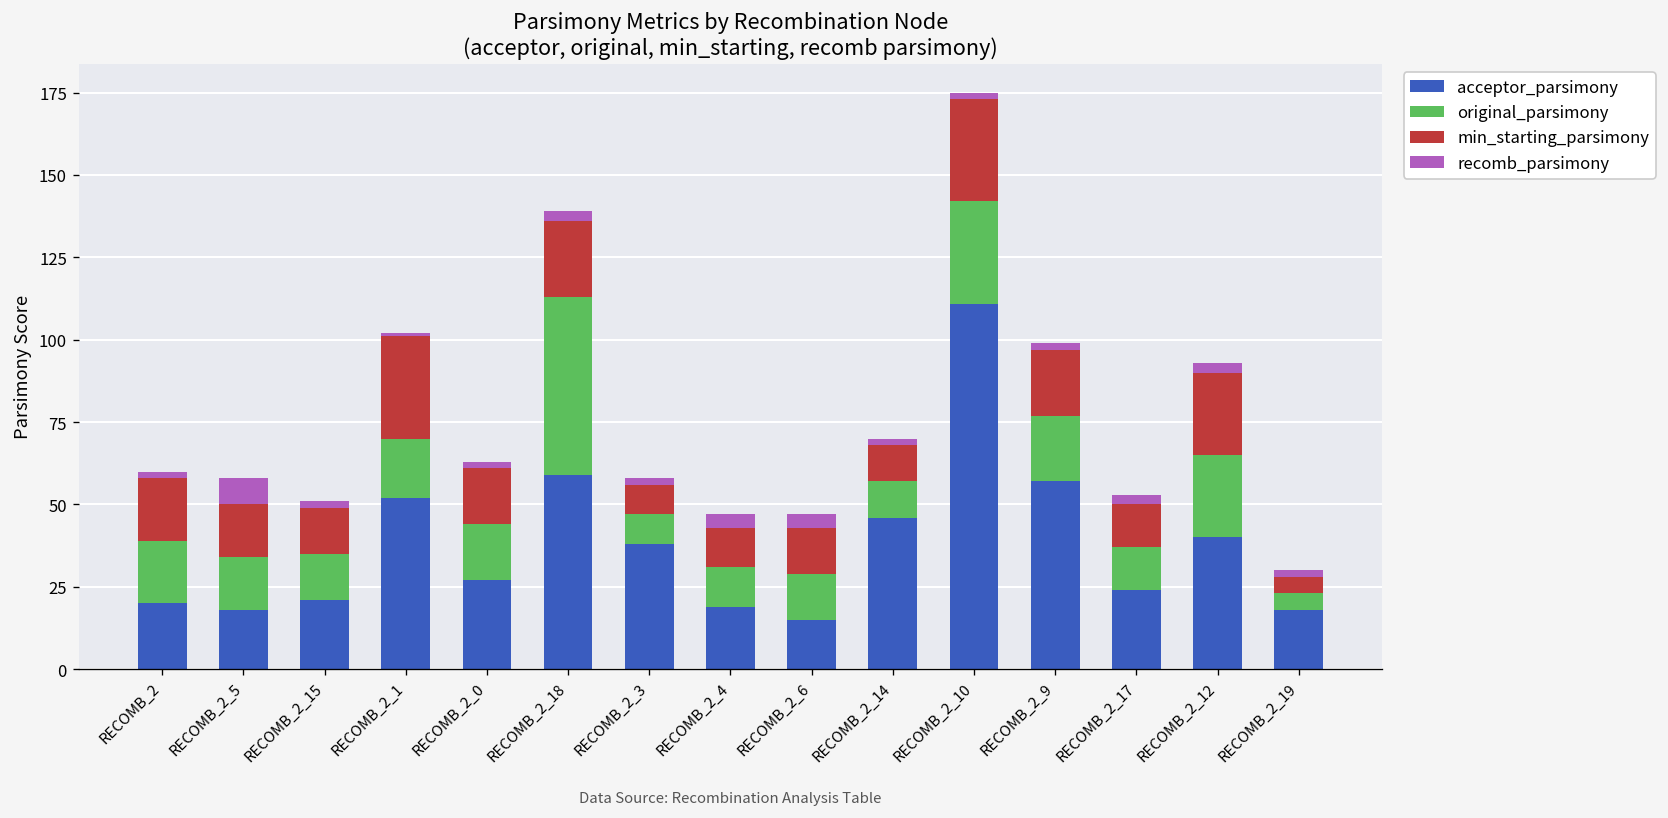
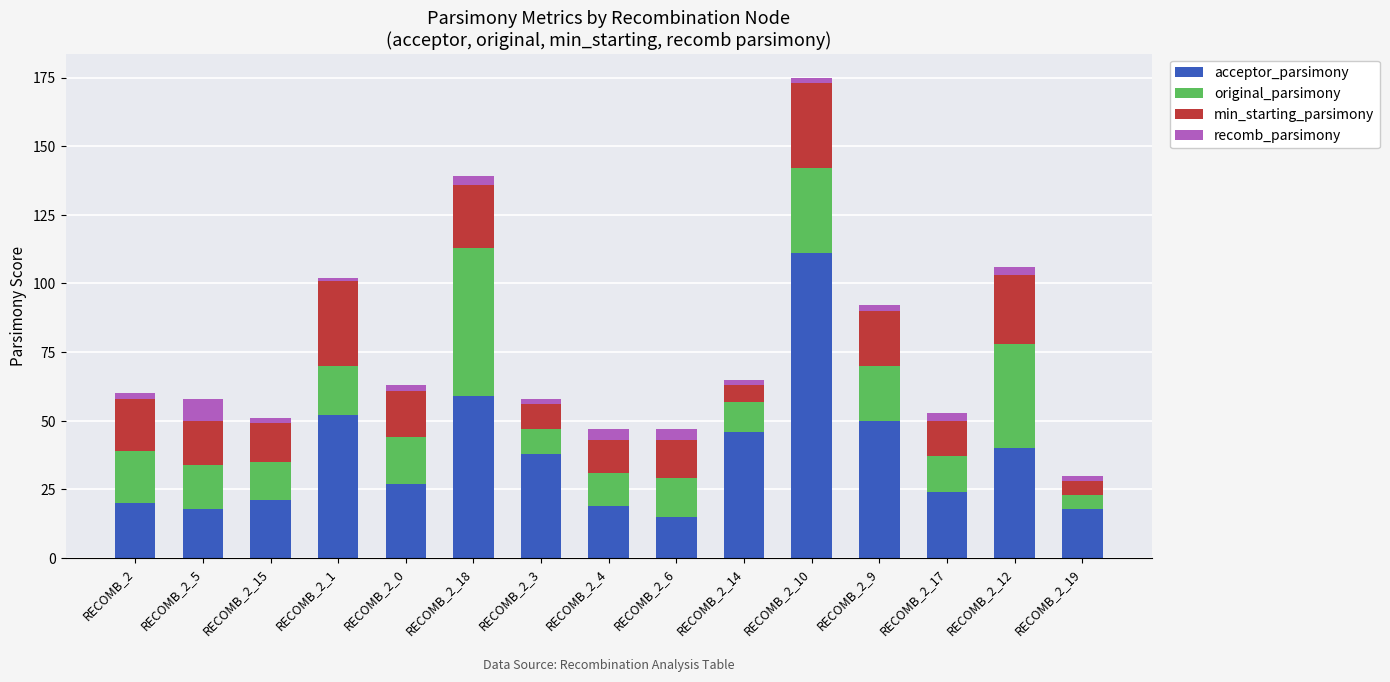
min_starting_parsimony, RECOMB_2_14: 11 -> 6
acceptor_parsimony, RECOMB_2_9: 57 -> 50
original_parsimony, RECOMB_2_12: 25 -> 38
